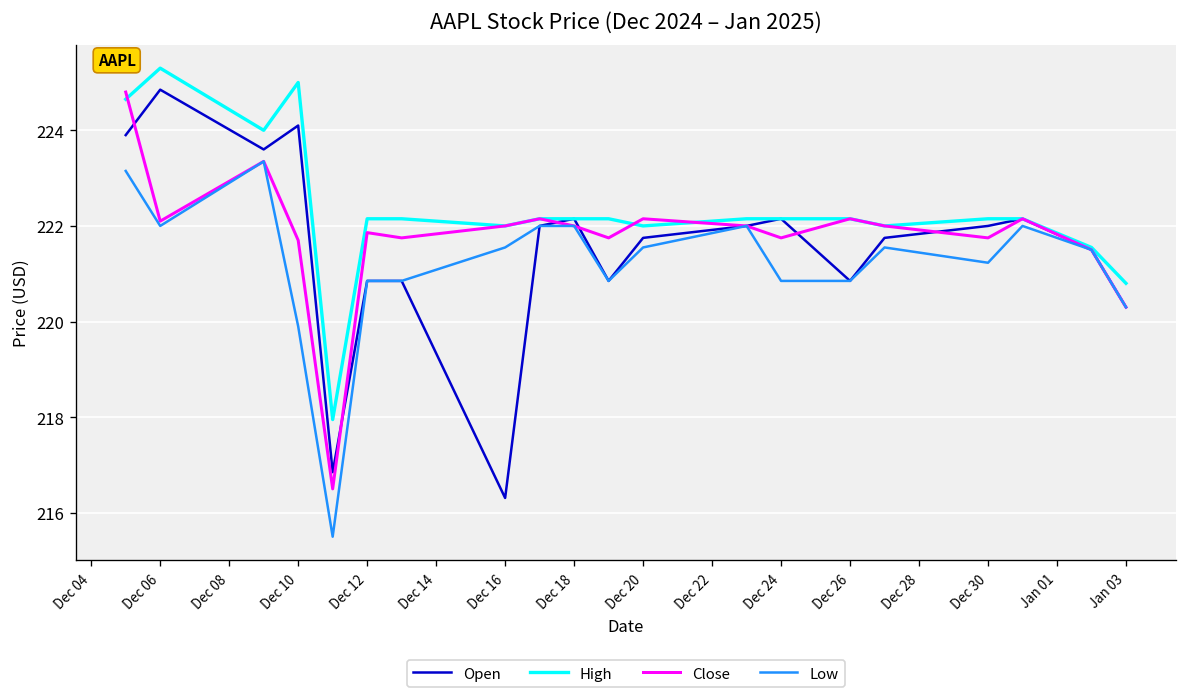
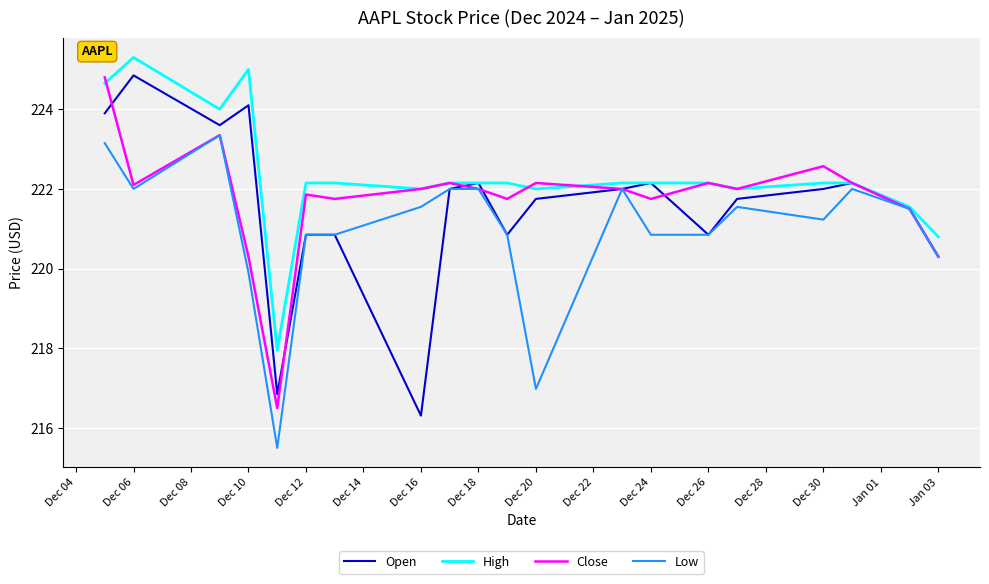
Close, Dec 10: 221.7 -> 220.3
Low, Dec 20: 221.6 -> 217.0
Close, Dec 30: 221.8 -> 222.6
